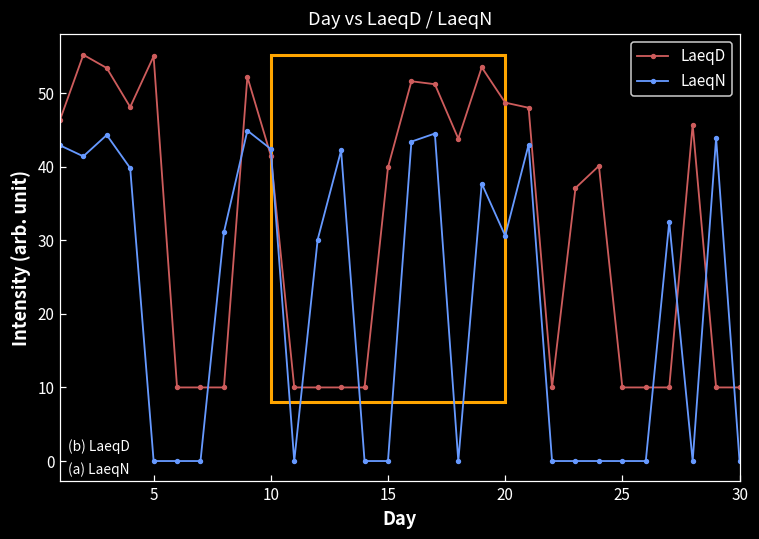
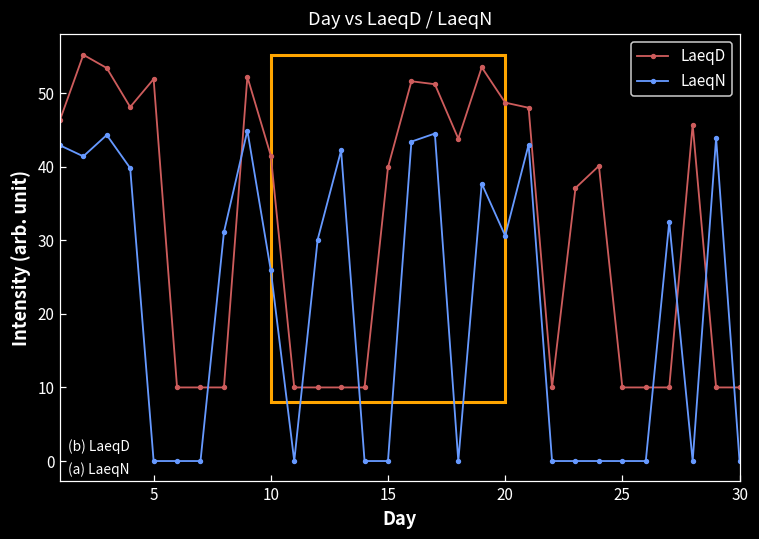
LaeqD, 5: 55 -> 52
LaeqN, 10: 42 -> 26
